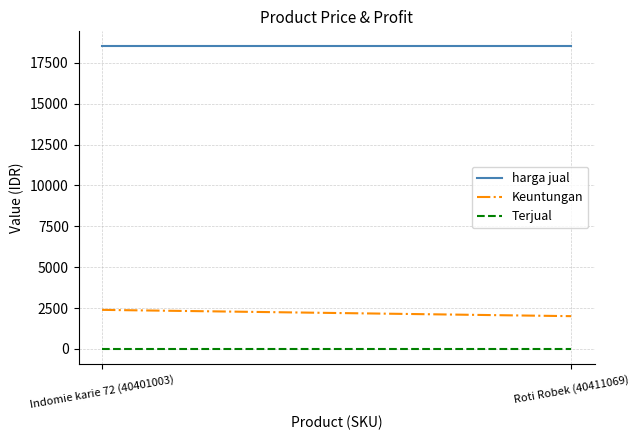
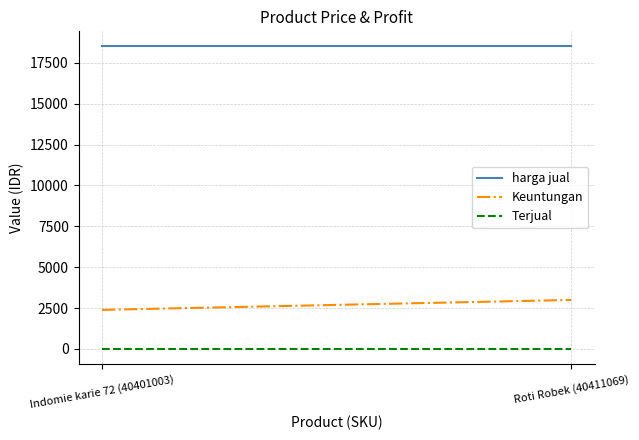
Keuntungan, Roti Robek (40411069): 2000 -> 3000
